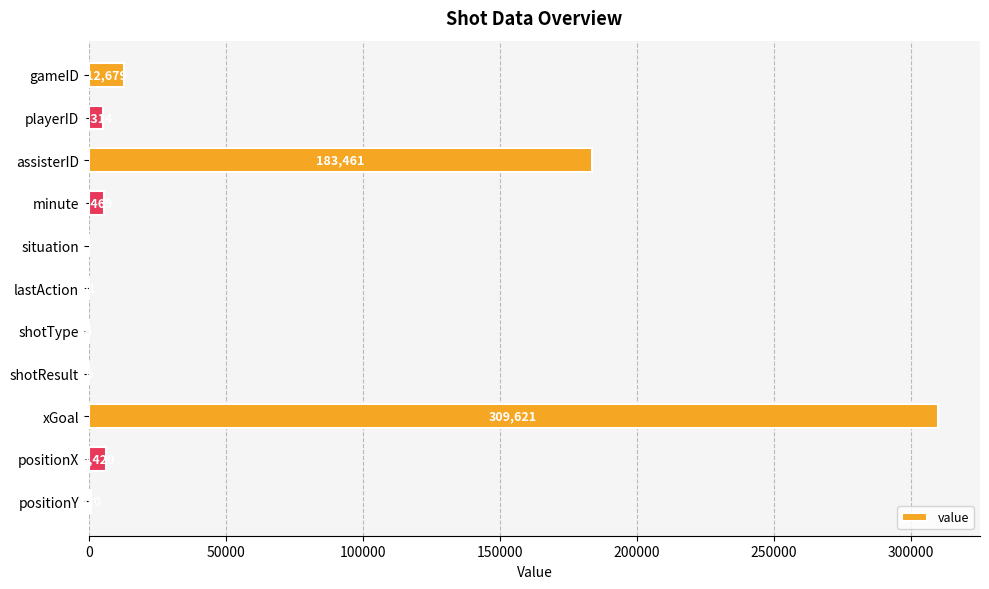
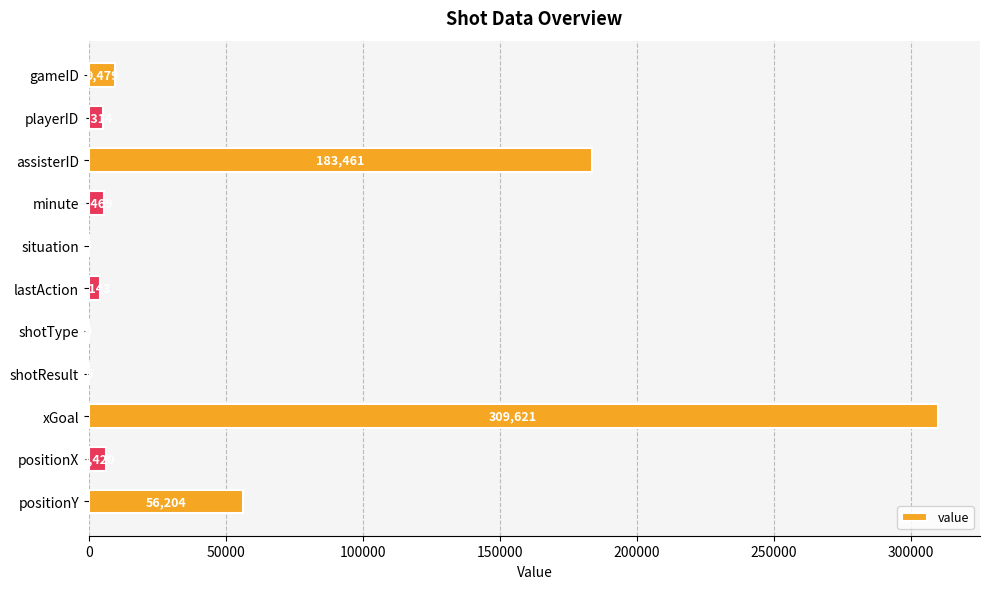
gameID: 12,679 -> 9,479
lastAction: 0 -> 4000
positionY: 1000 -> 56000
